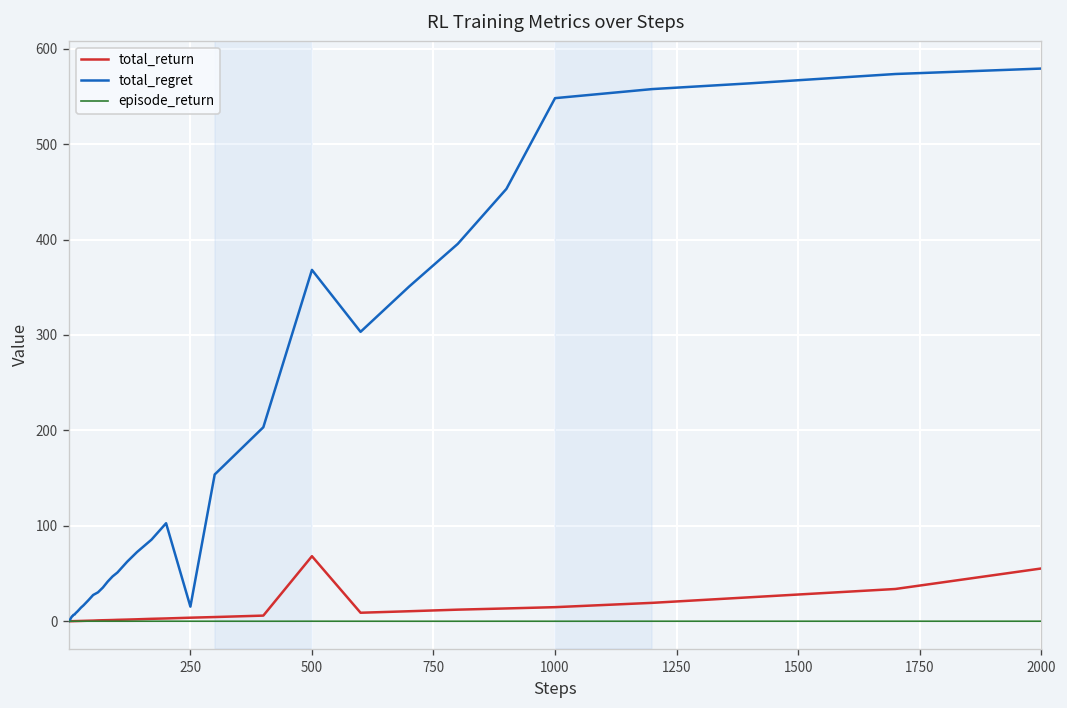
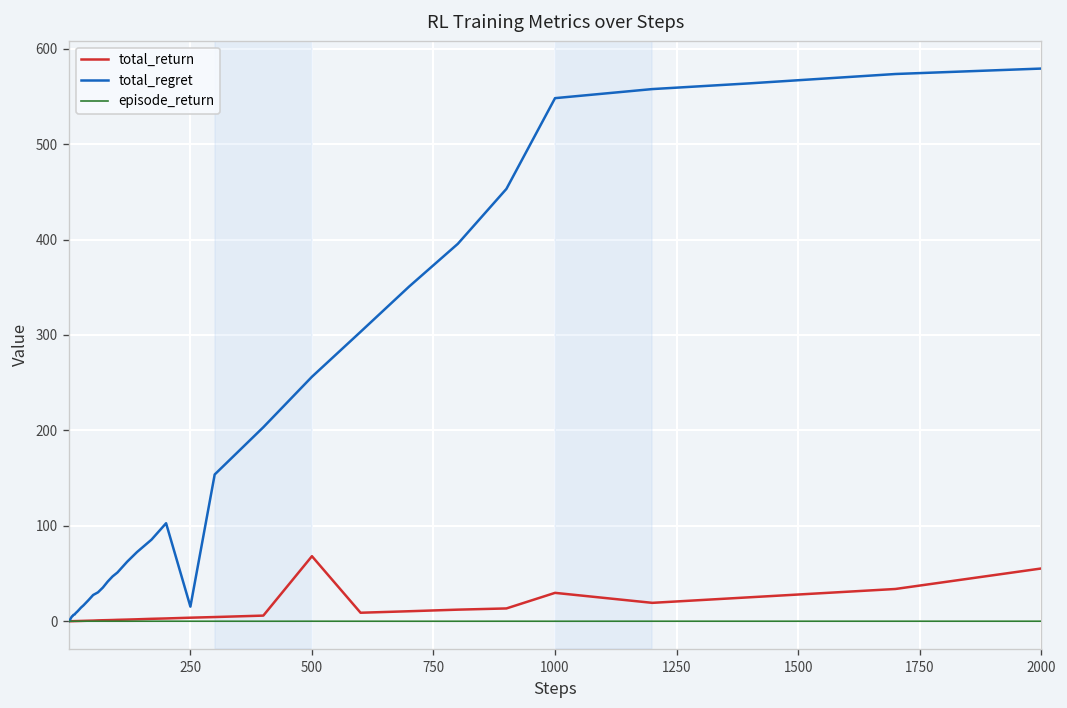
total_regret, 500: 370 -> 260
total_return, 1000: 10 -> 30
